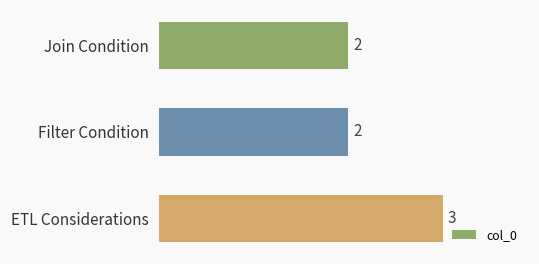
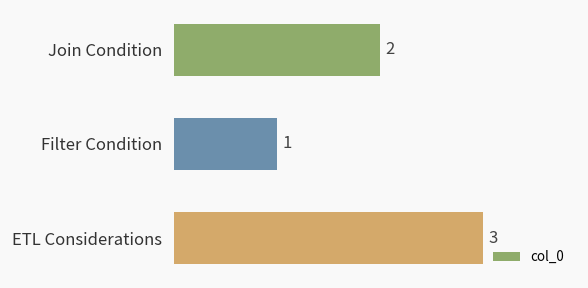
Filter Condition: 2 -> 1
